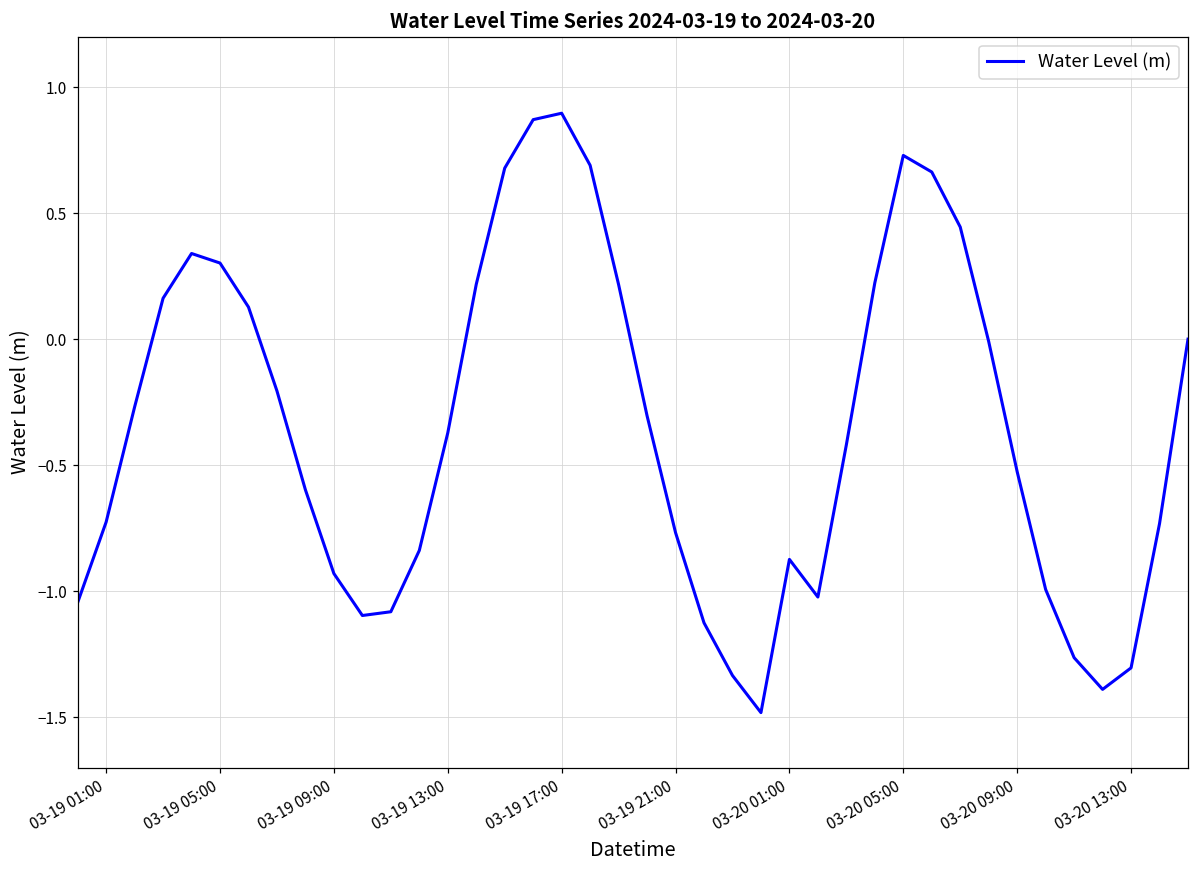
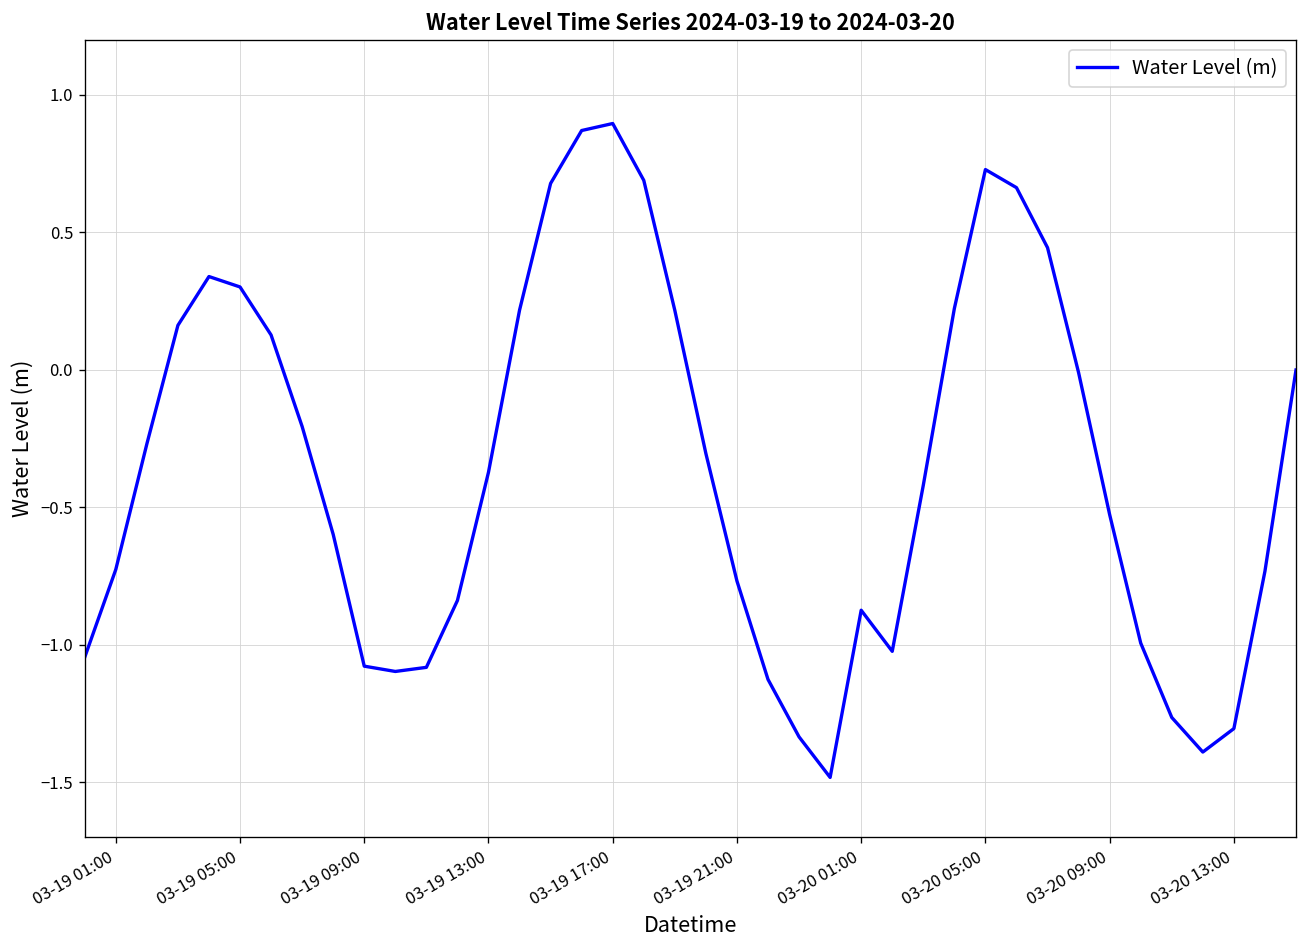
03-19 09:00: -0.93 -> -1.08
